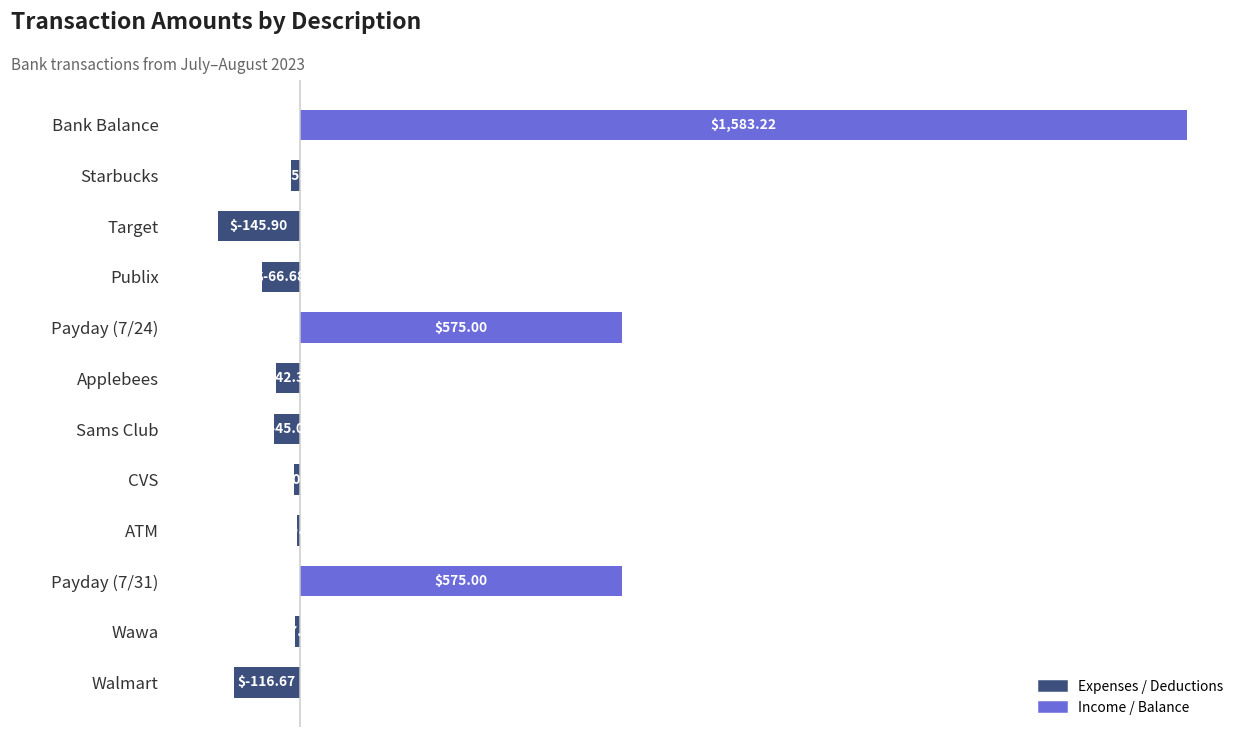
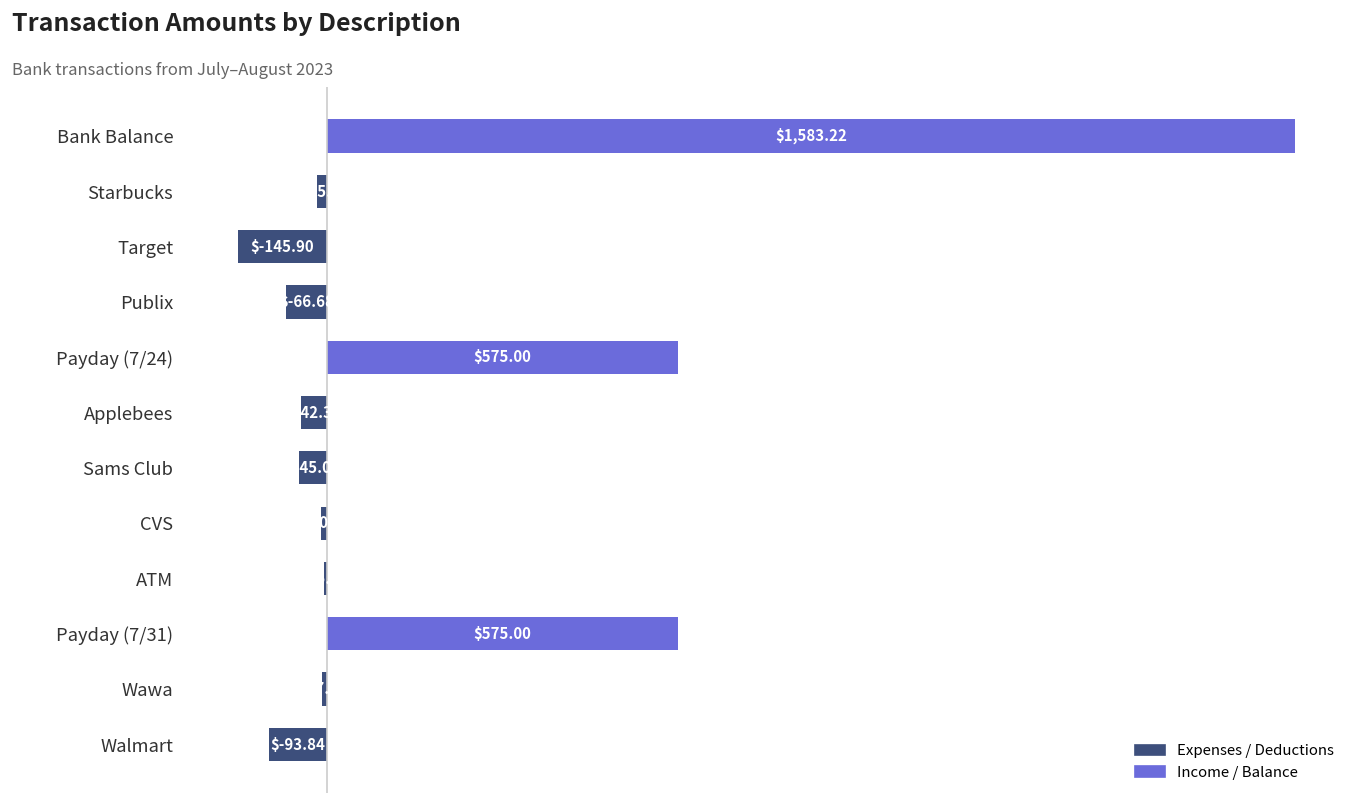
Walmart: $-116.67 -> $-93.84
